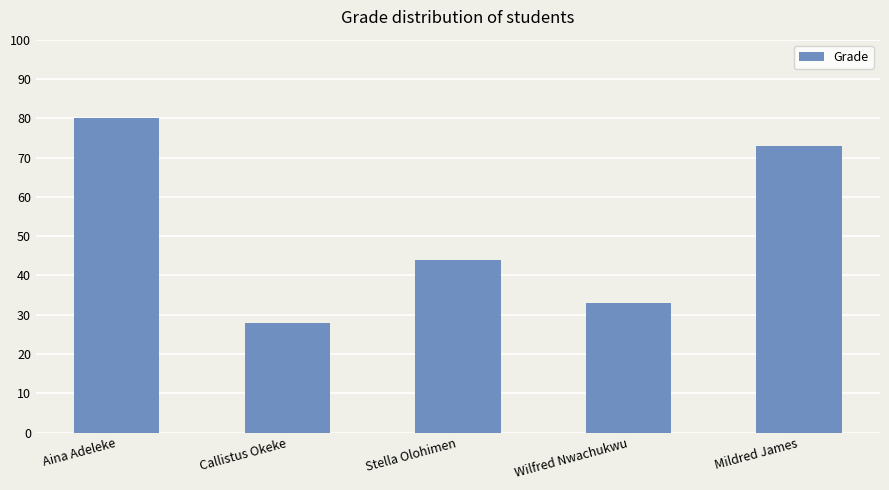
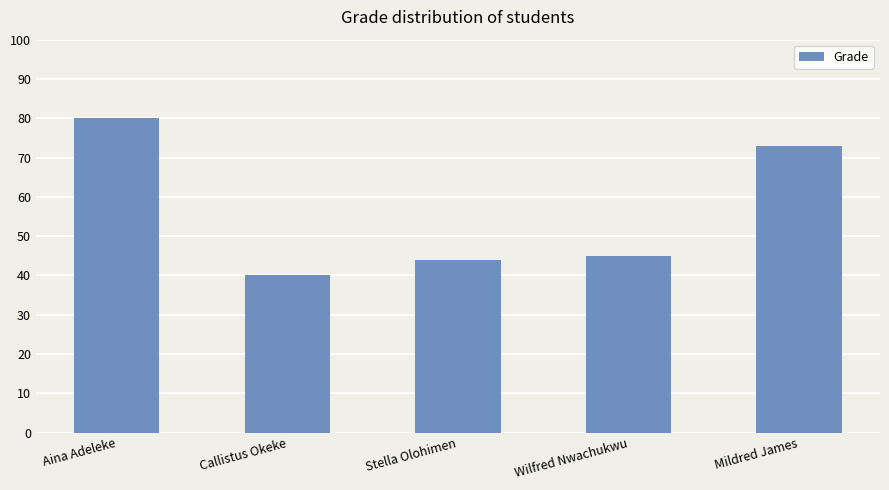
Callistus Okeke: 28 -> 40
Wilfred Nwachukwu: 33 -> 45
